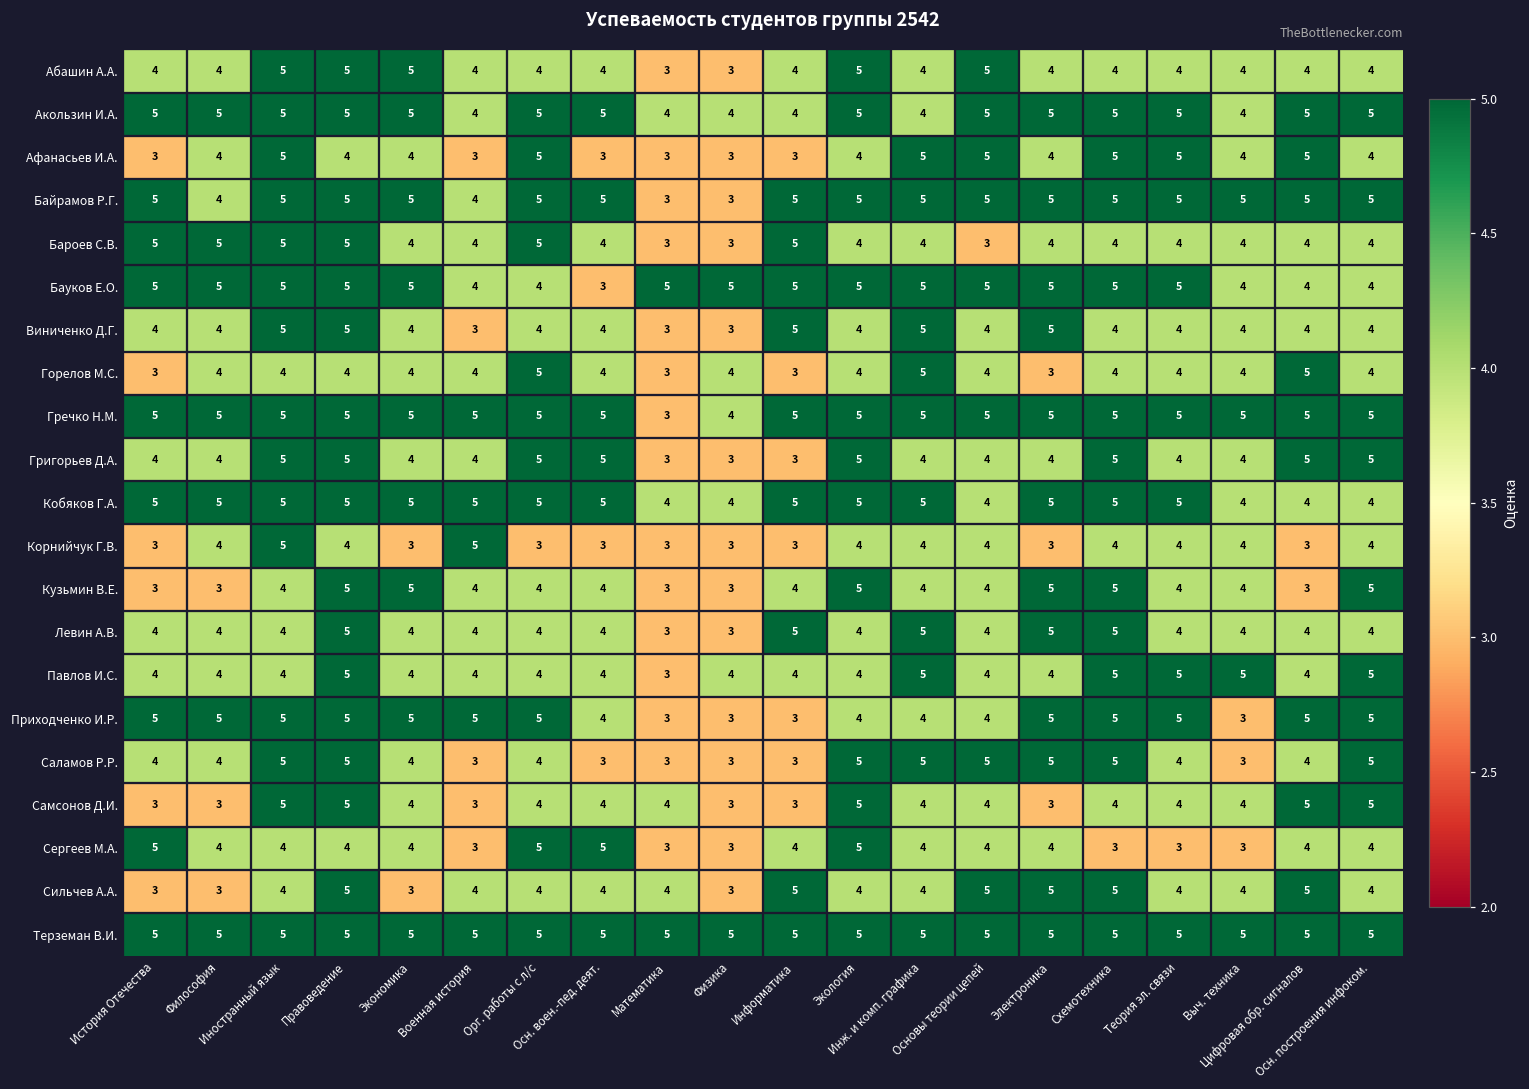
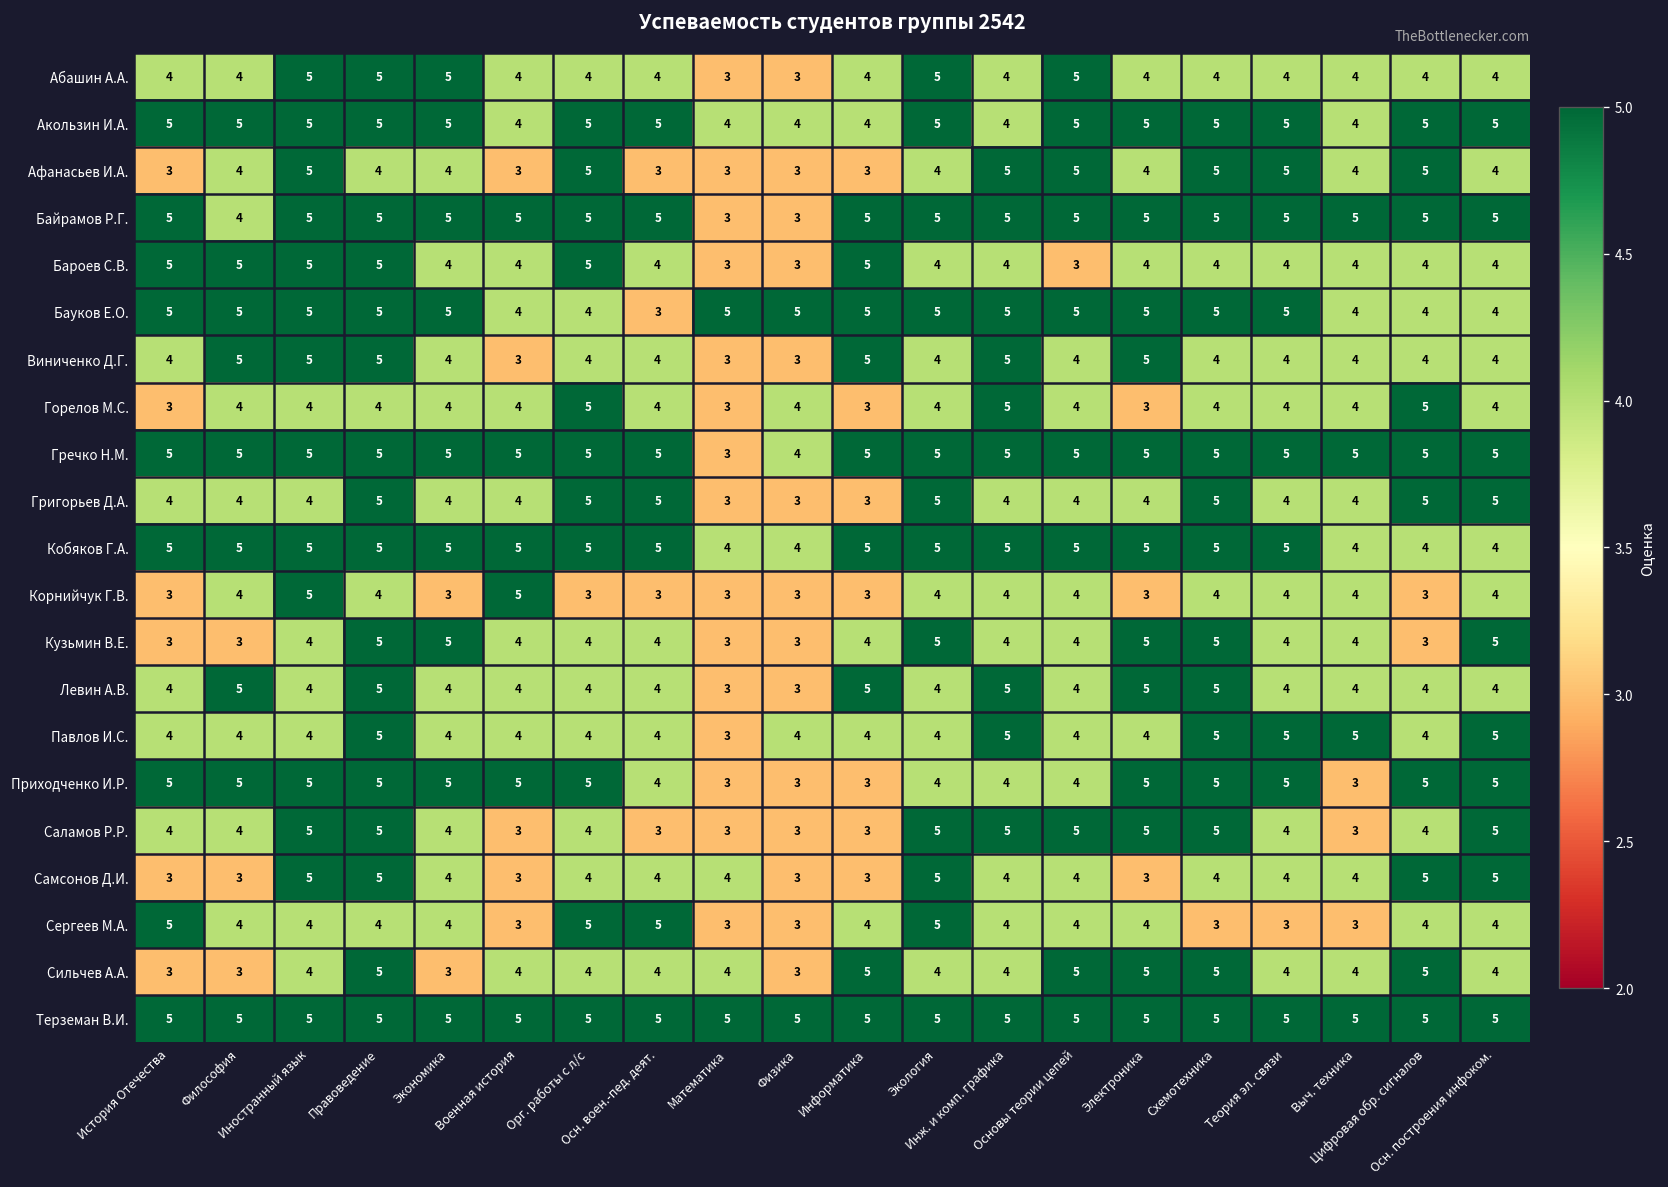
Байрамов Р.Г., Военная история: 4 -> 5
Виниченко Д.Г., Философия: 4 -> 5
Григорьев Д.А., Иностранный язык: 5 -> 4
Кобяков Г.А., Основы теории цепей: 4 -> 5
Левин А.В., Философия: 4 -> 5
